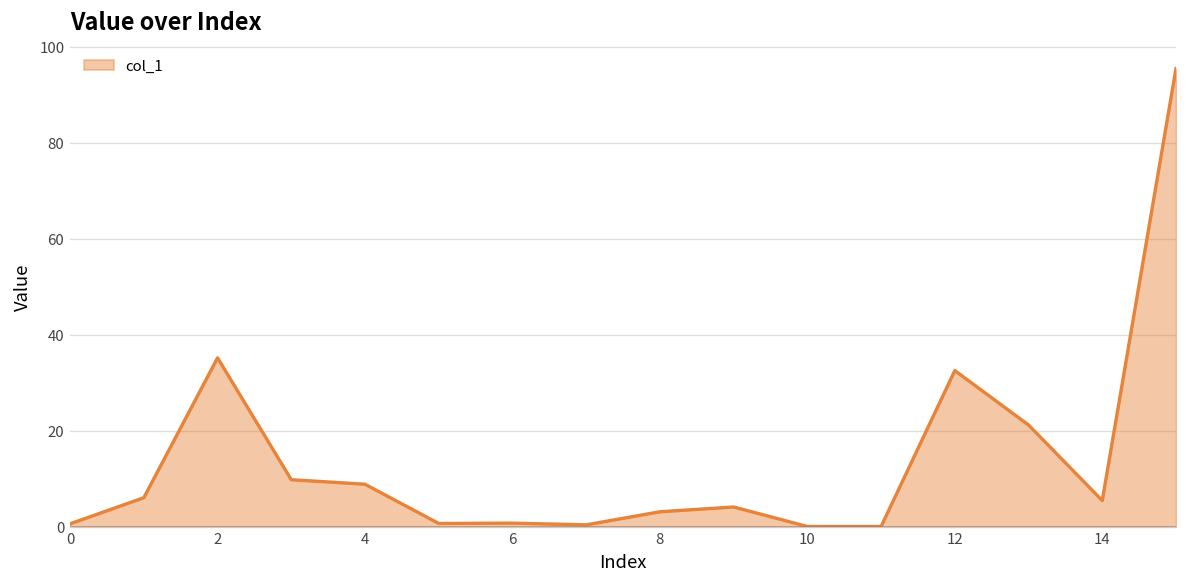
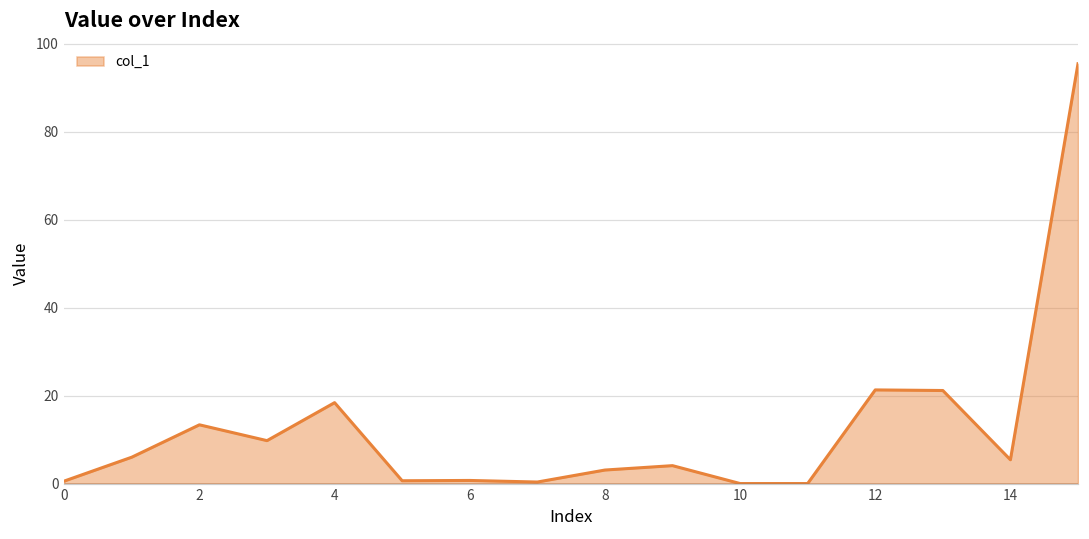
2: 35 -> 13
4: 9 -> 18
12: 33 -> 21
